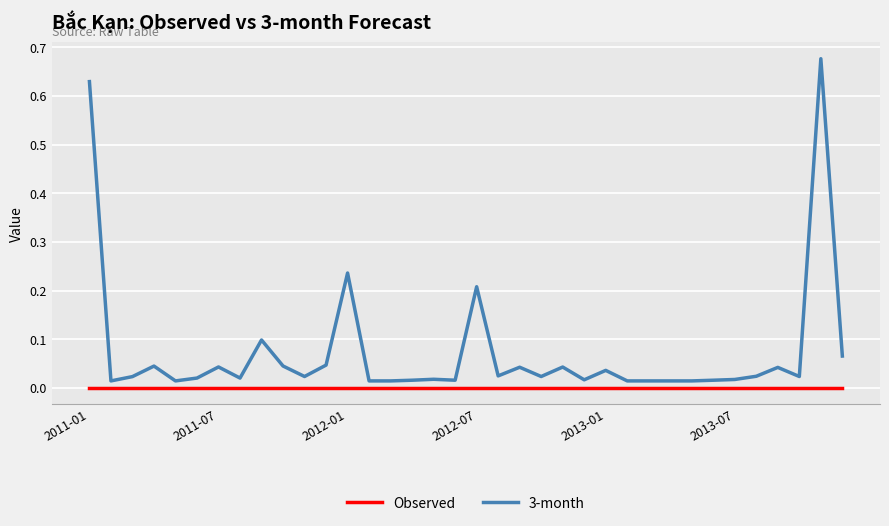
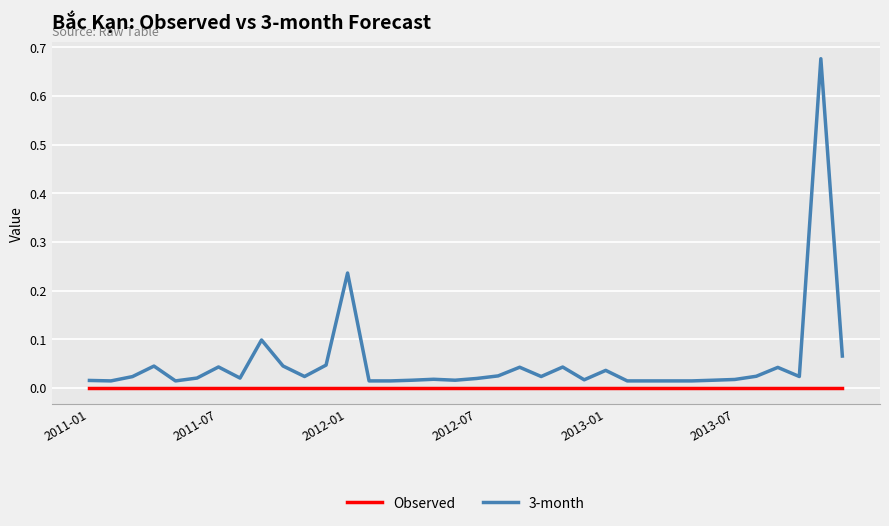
3-month, 2011-01: 0.63 -> 0.02
3-month, 2012-07: 0.21 -> 0.02
